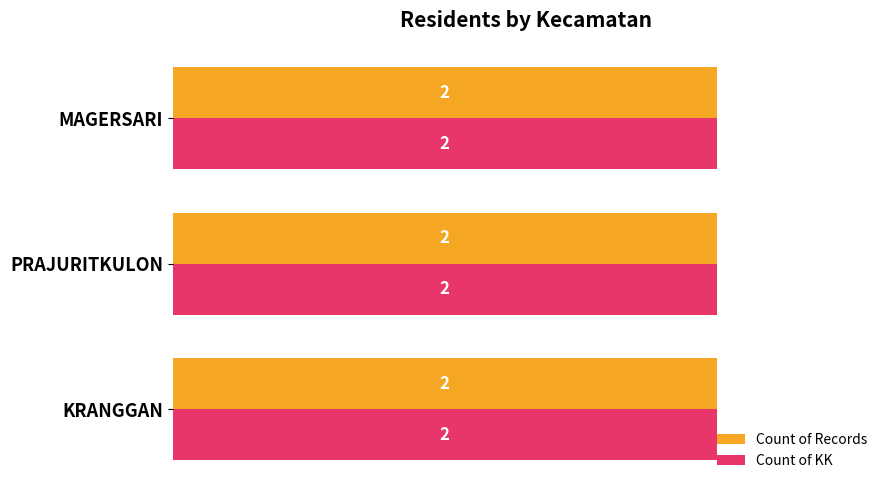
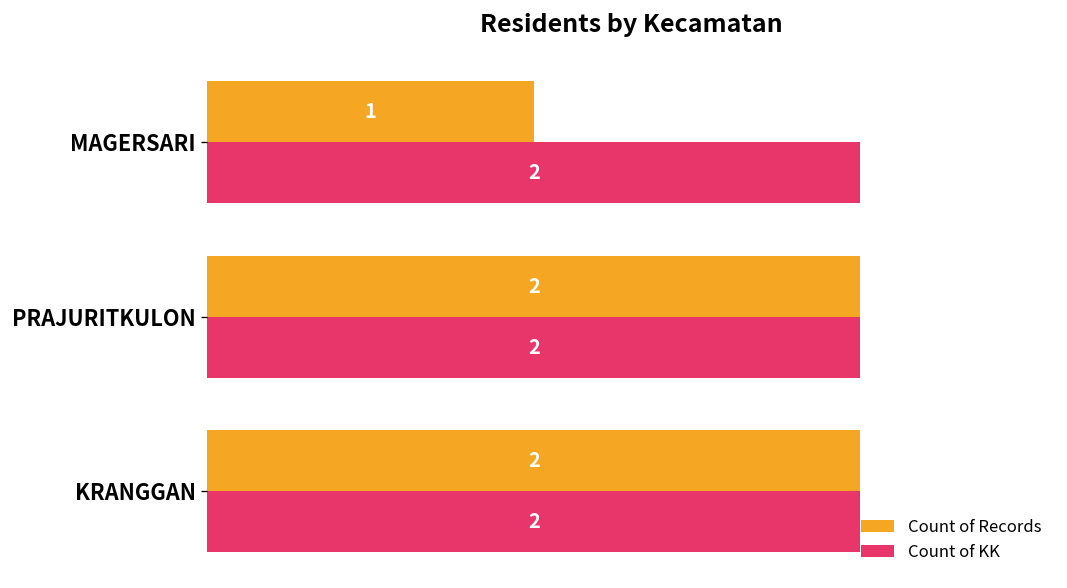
Count of Records, MAGERSARI: 2 -> 1
